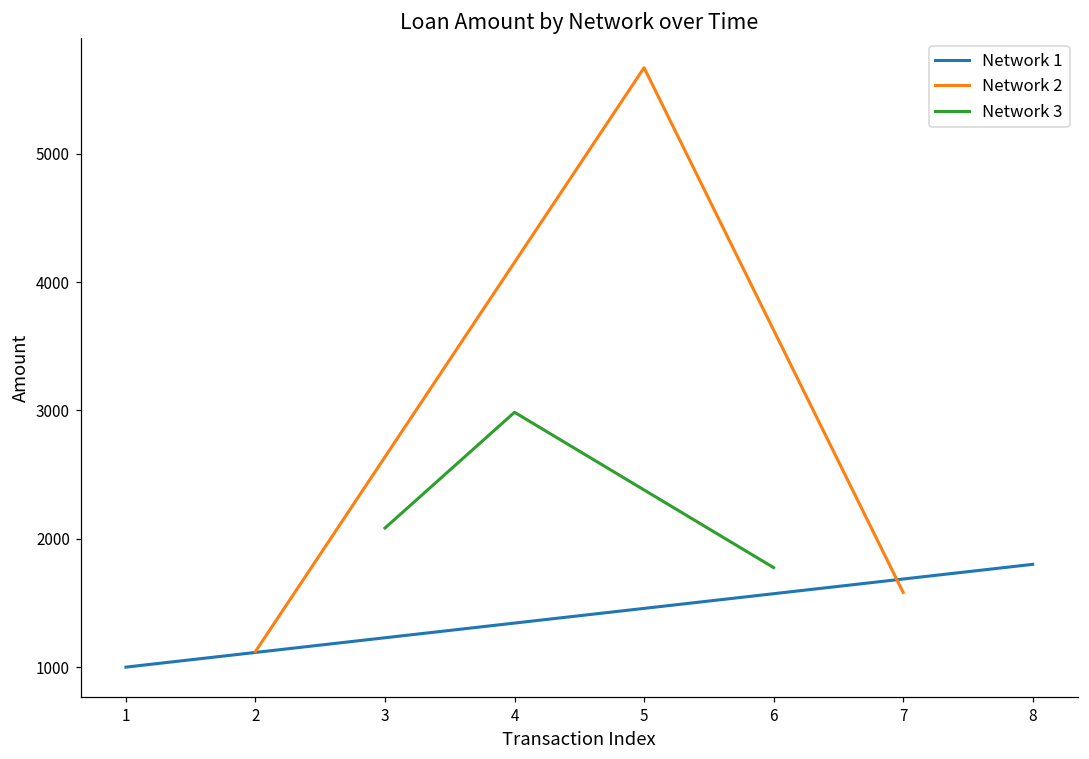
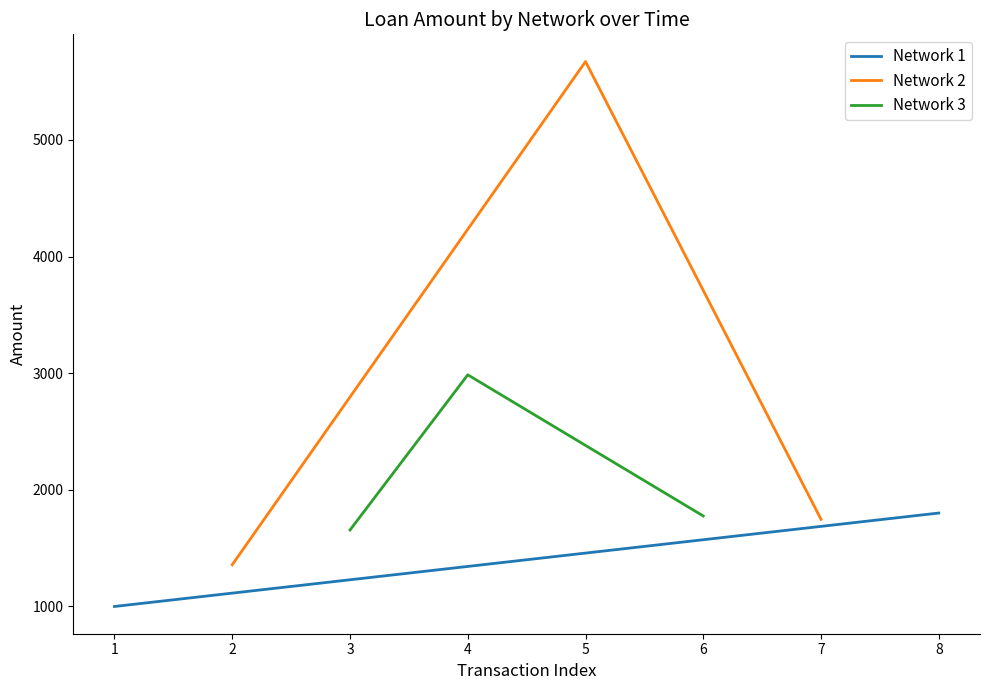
Network 2, 2: 1120 -> 1360
Network 3, 3: 2080 -> 1660
Network 2, 7: 1580 -> 1750
